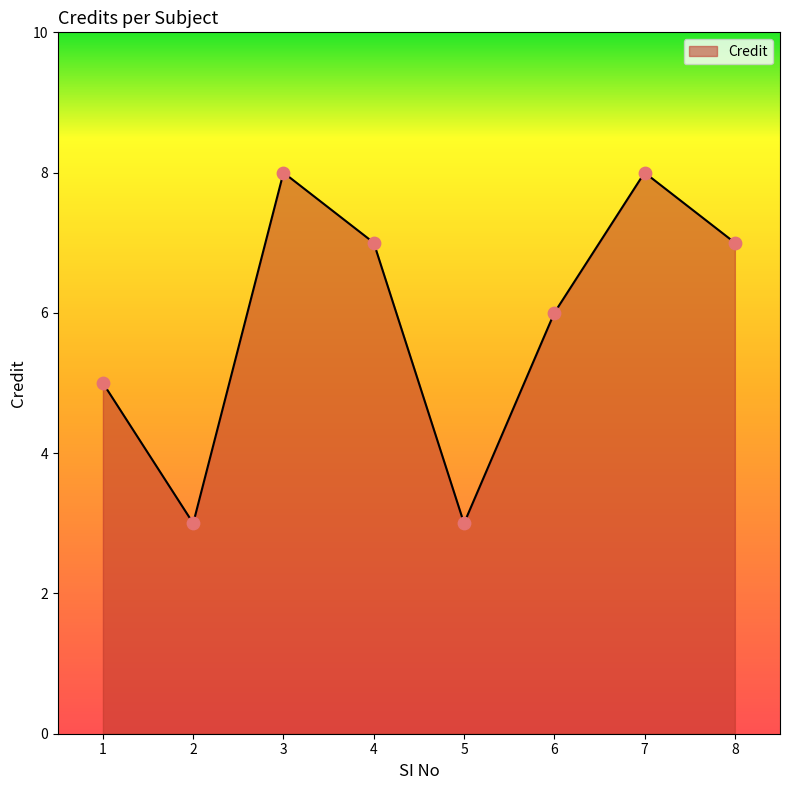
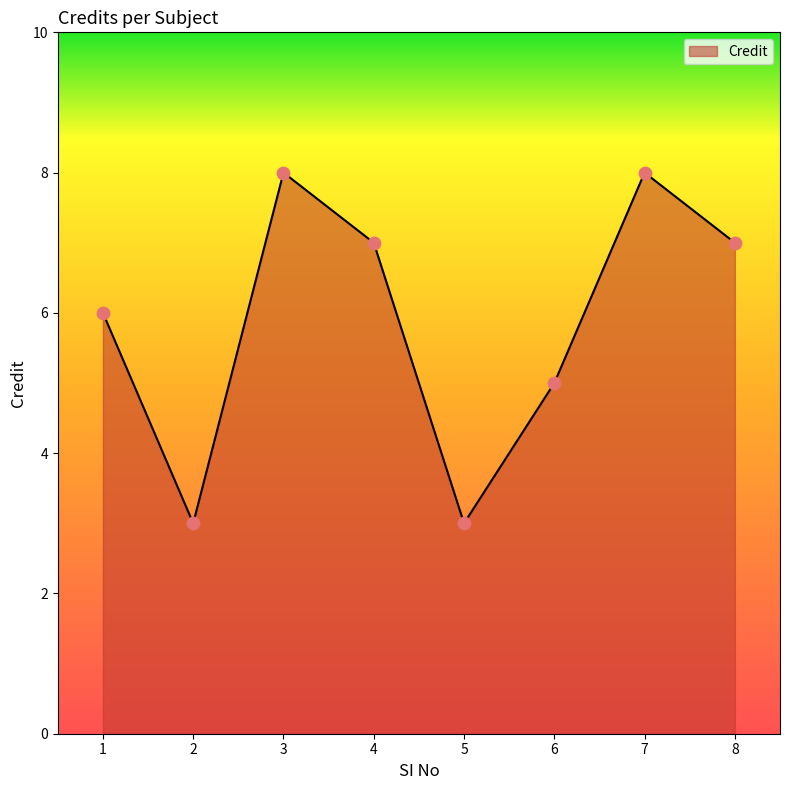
1: 5 -> 6
6: 6 -> 5
